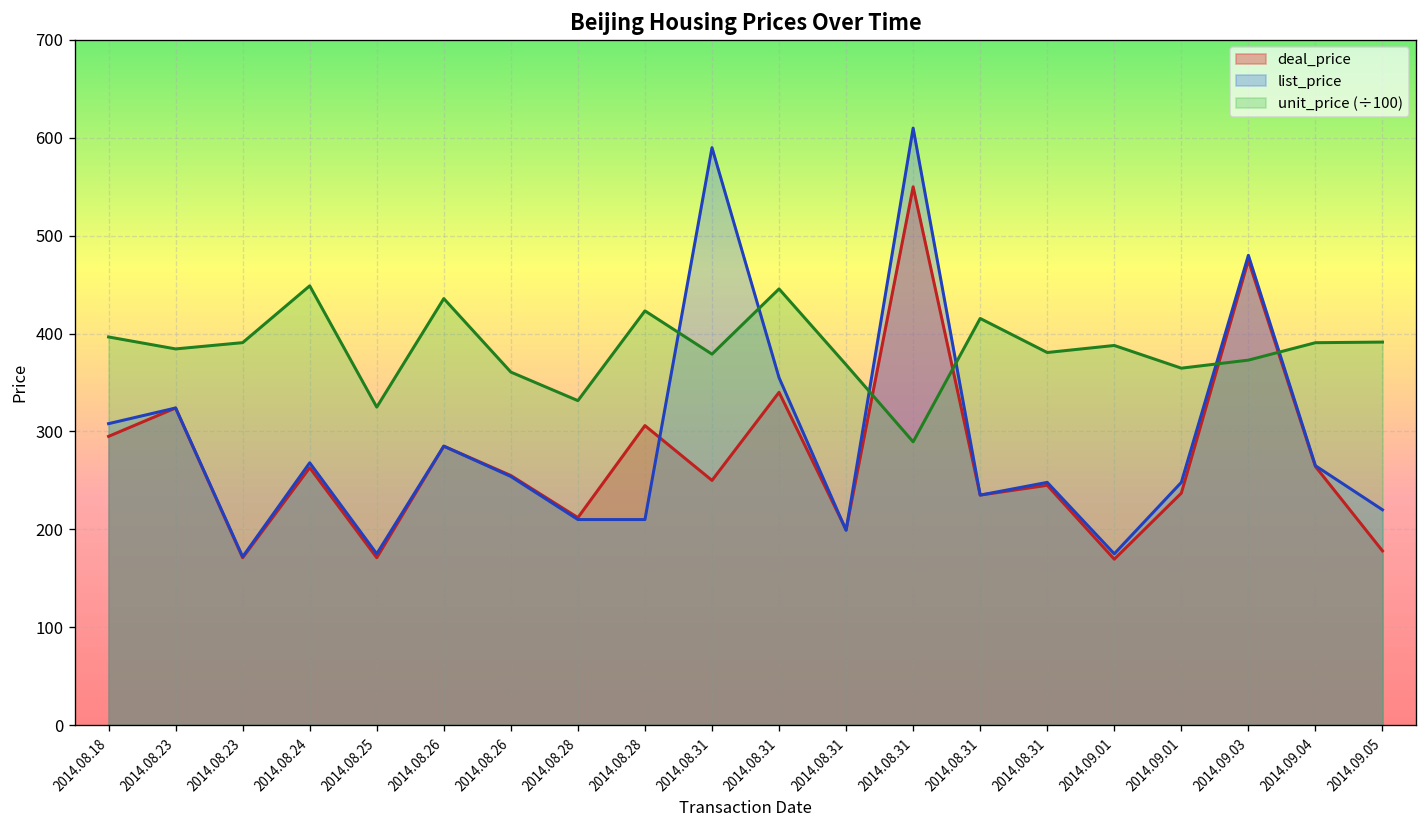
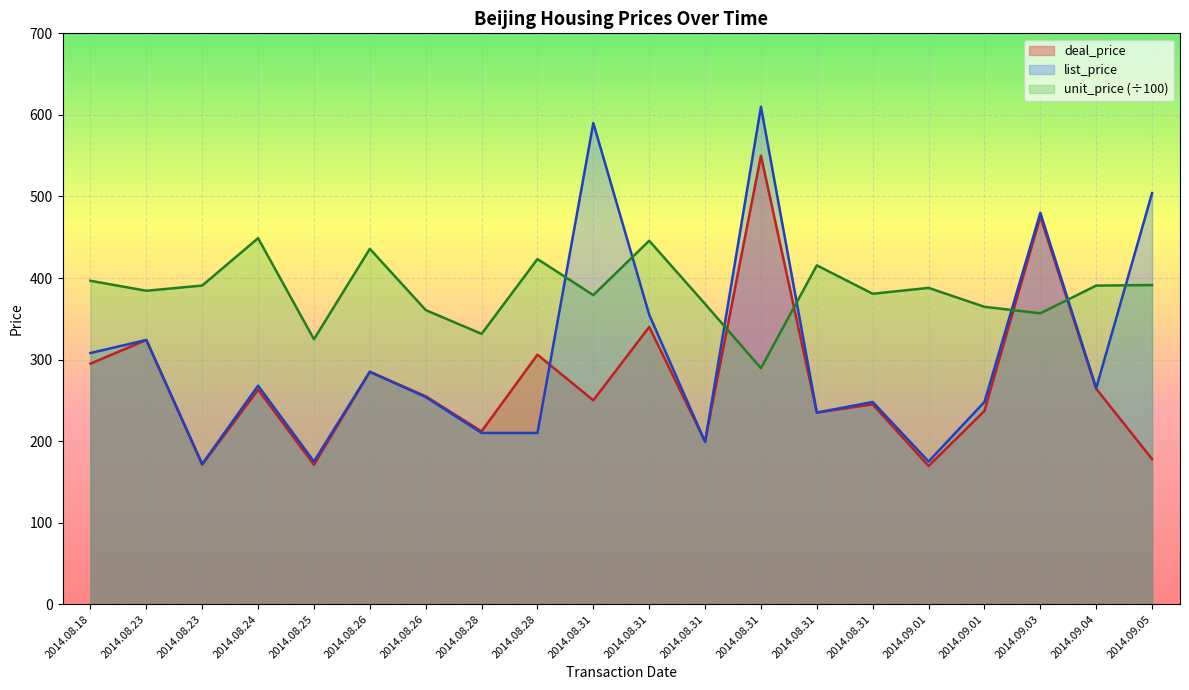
unit_price (÷100), 2014.09.03: 370 -> 360
list_price, 2014.09.05: 220 -> 500
